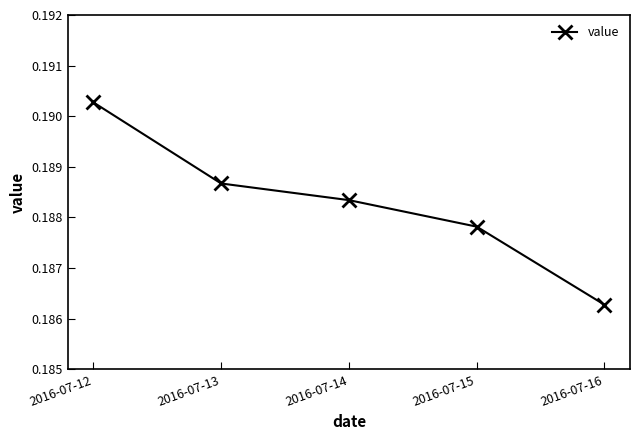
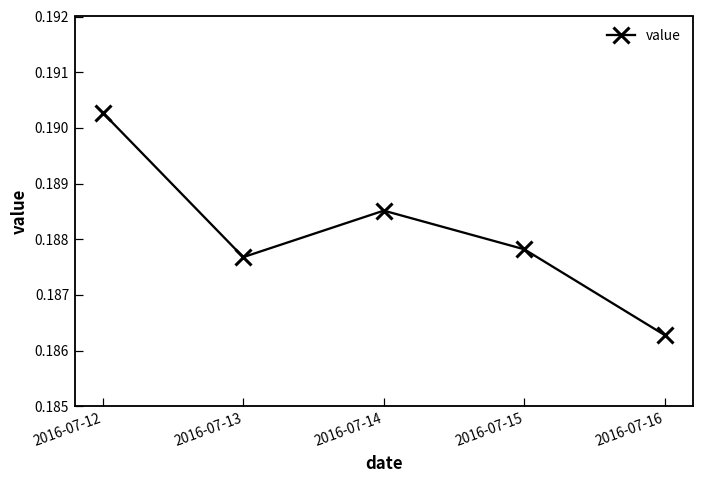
2016-07-13: 0.1887 -> 0.1877
2016-07-14: 0.1883 -> 0.1885
